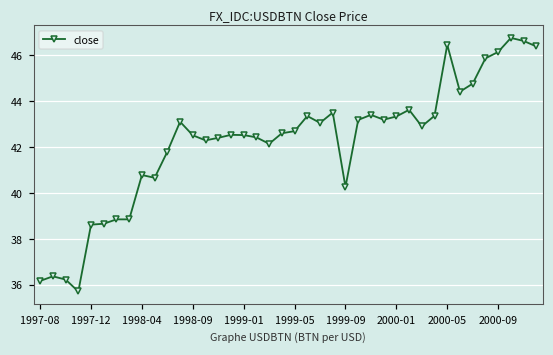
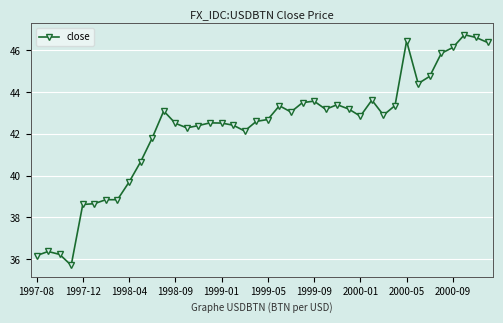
1998-04: 40.8 -> 39.7
1999-09: 40.3 -> 43.6
2000-01: 43.3 -> 42.9
